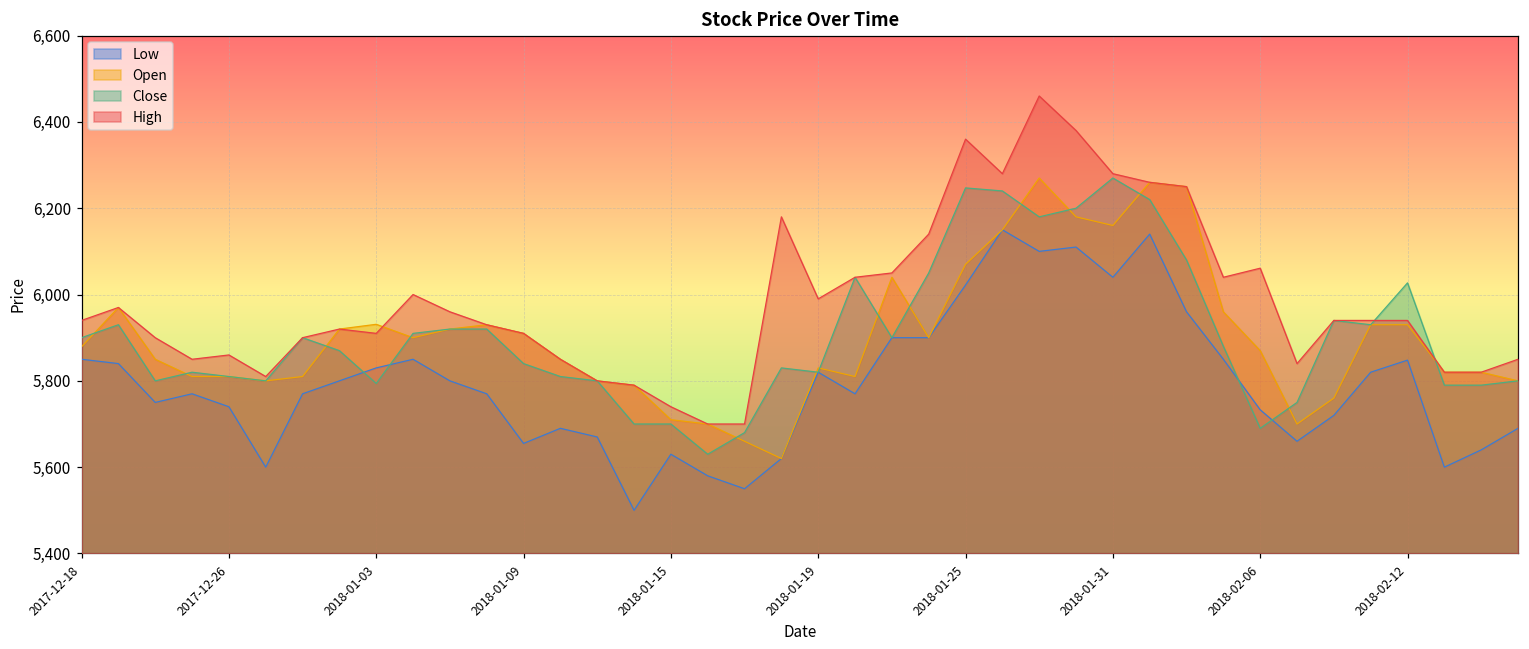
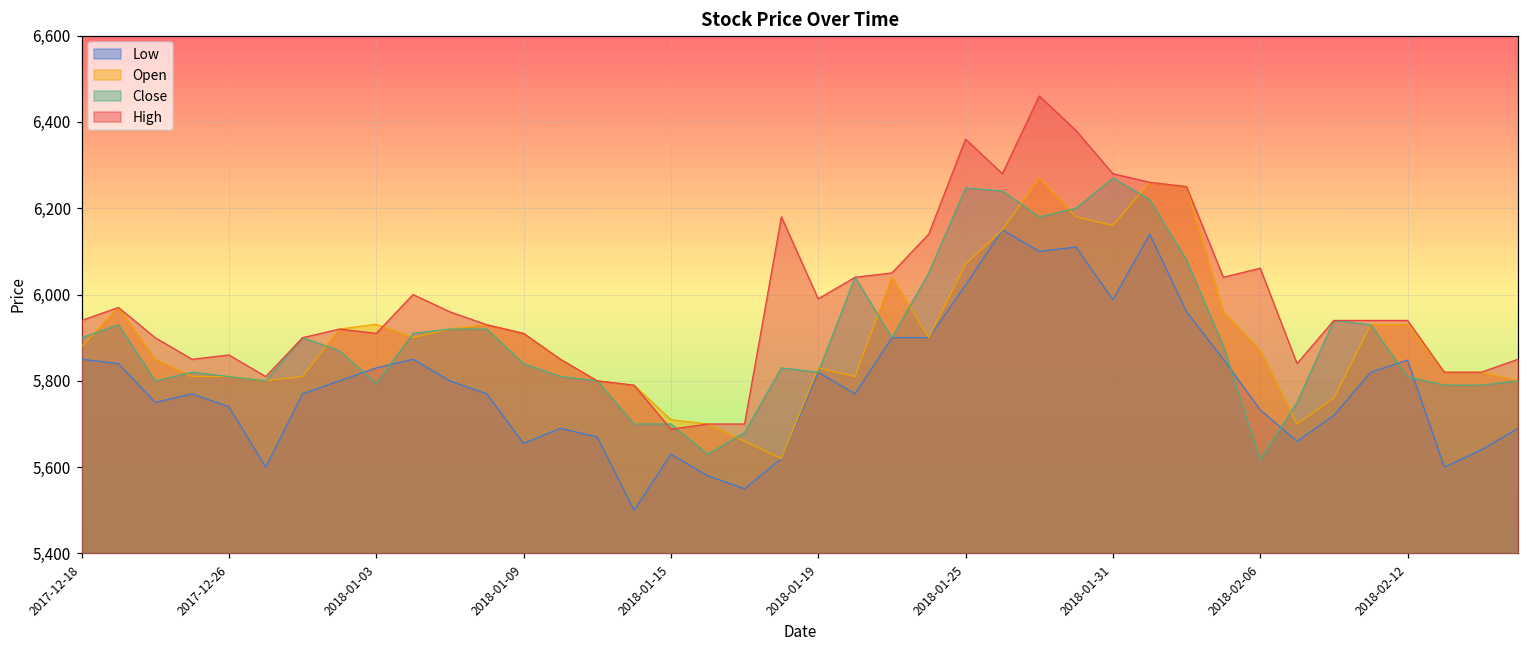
High, 2018-01-15: 5,740 -> 5,690
Low, 2018-01-31: 6,040 -> 5,990
Close, 2018-02-06: 5,690 -> 5,620
Close, 2018-02-12: 6,030 -> 5,810
